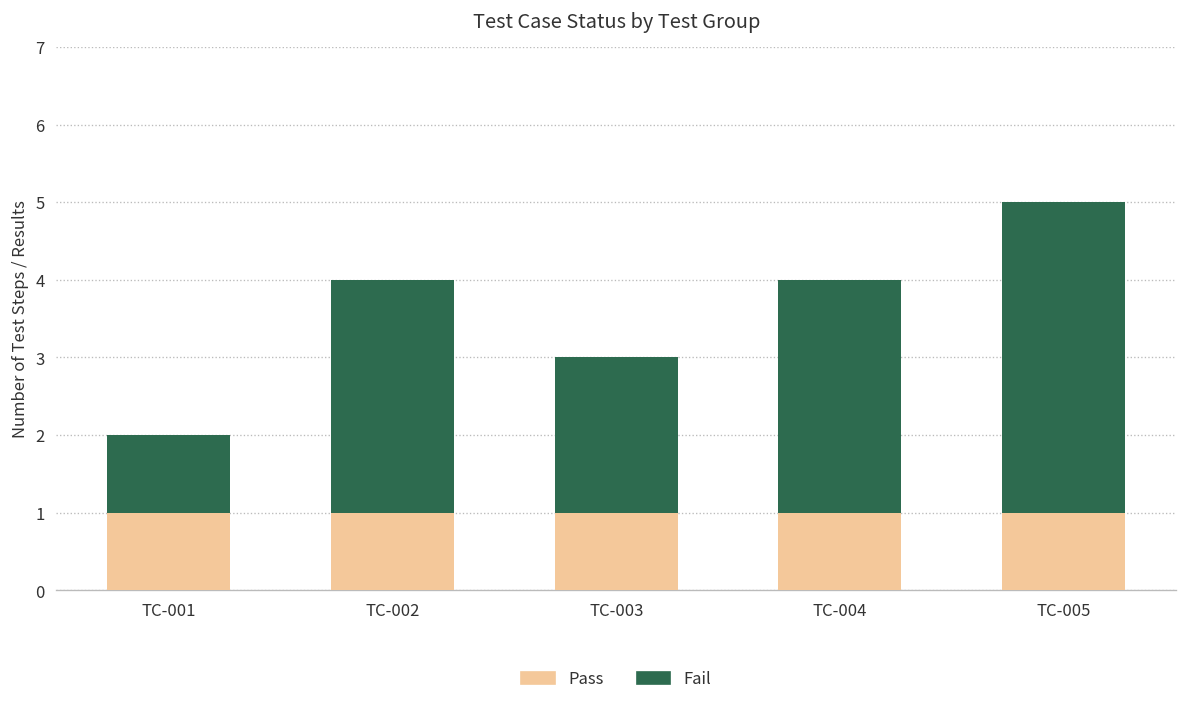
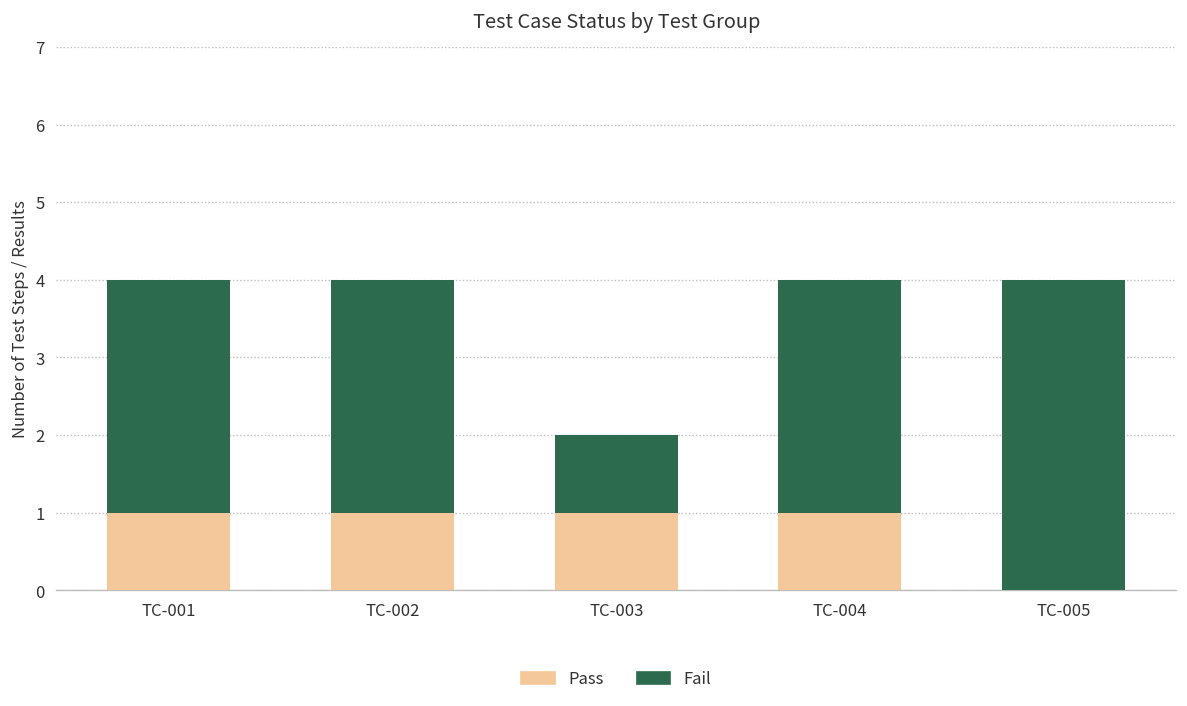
Fail, TC-001: 1 -> 3
Fail, TC-003: 2 -> 1
Pass, TC-005: 1 -> 0
